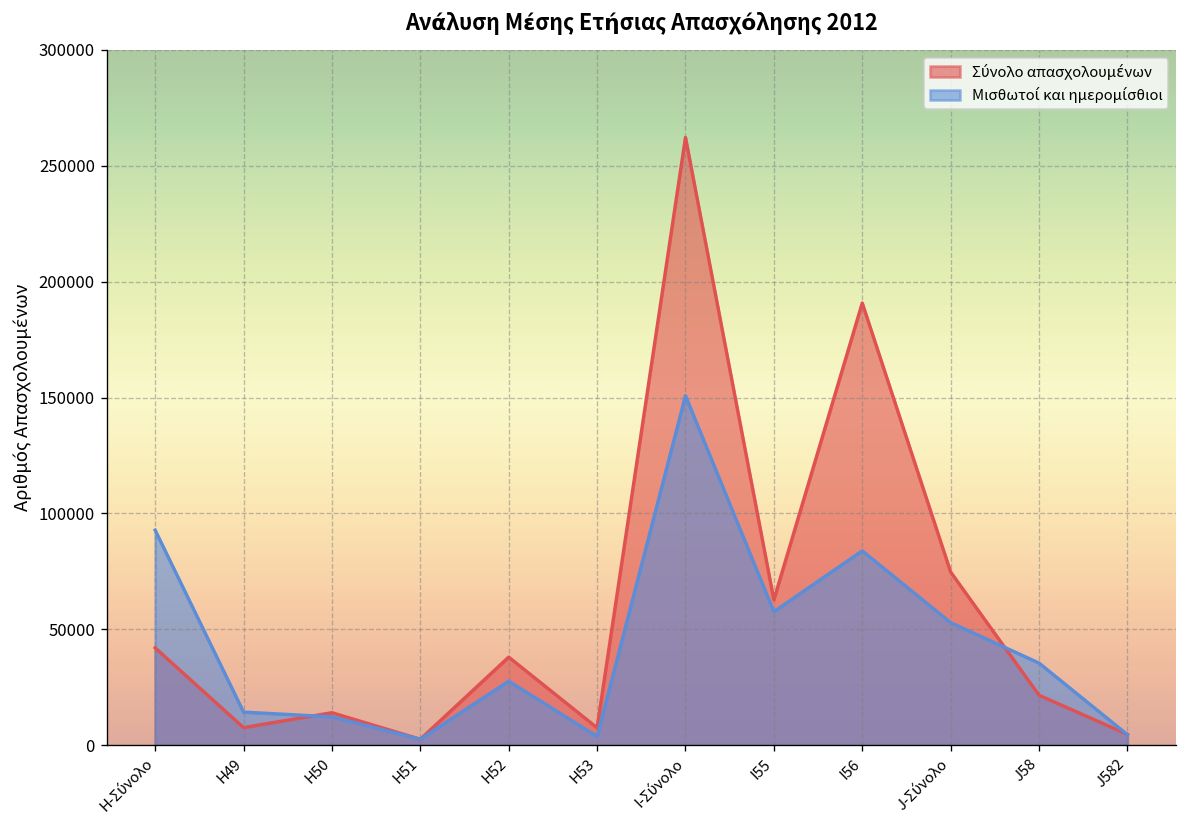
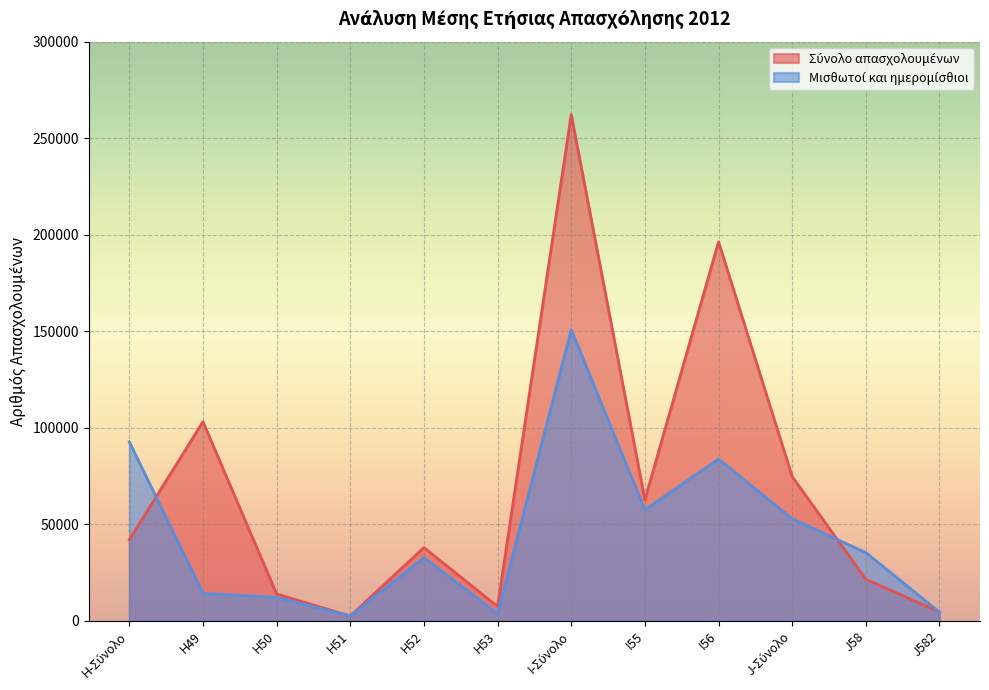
Σύνολο απασχολουμένων, H49: 8000 -> 103000
Μισθωτοί και ημερομίσθιοι, H52: 28000 -> 33000
Σύνολο απασχολουμένων, I56: 191000 -> 196000
